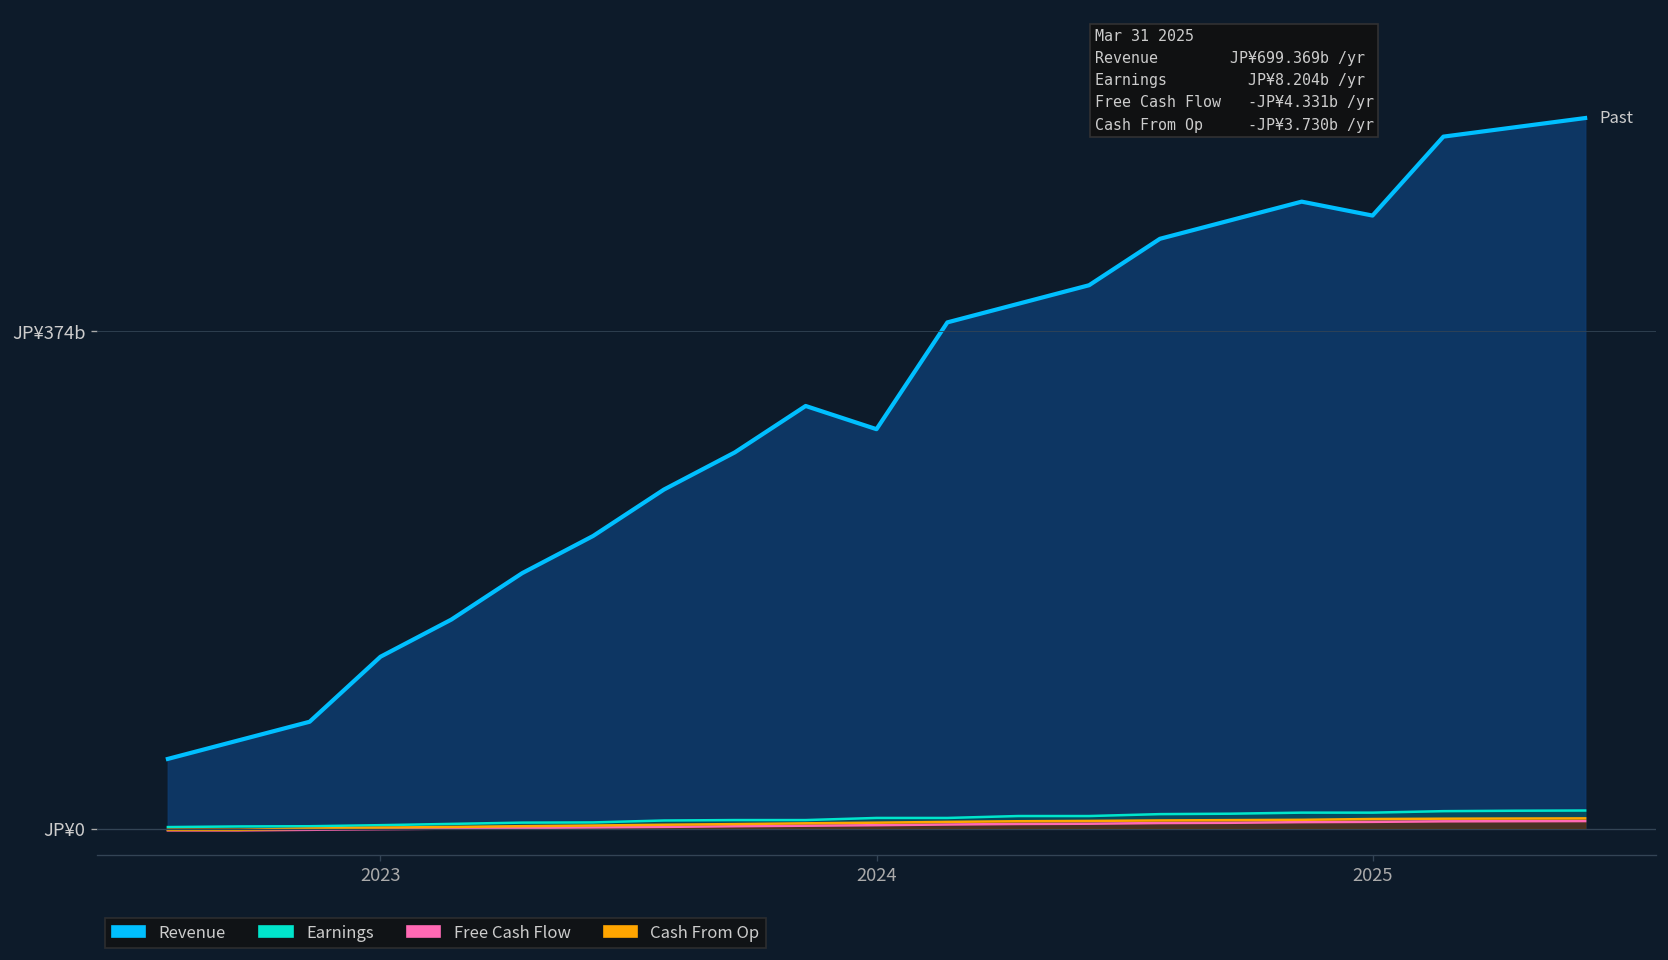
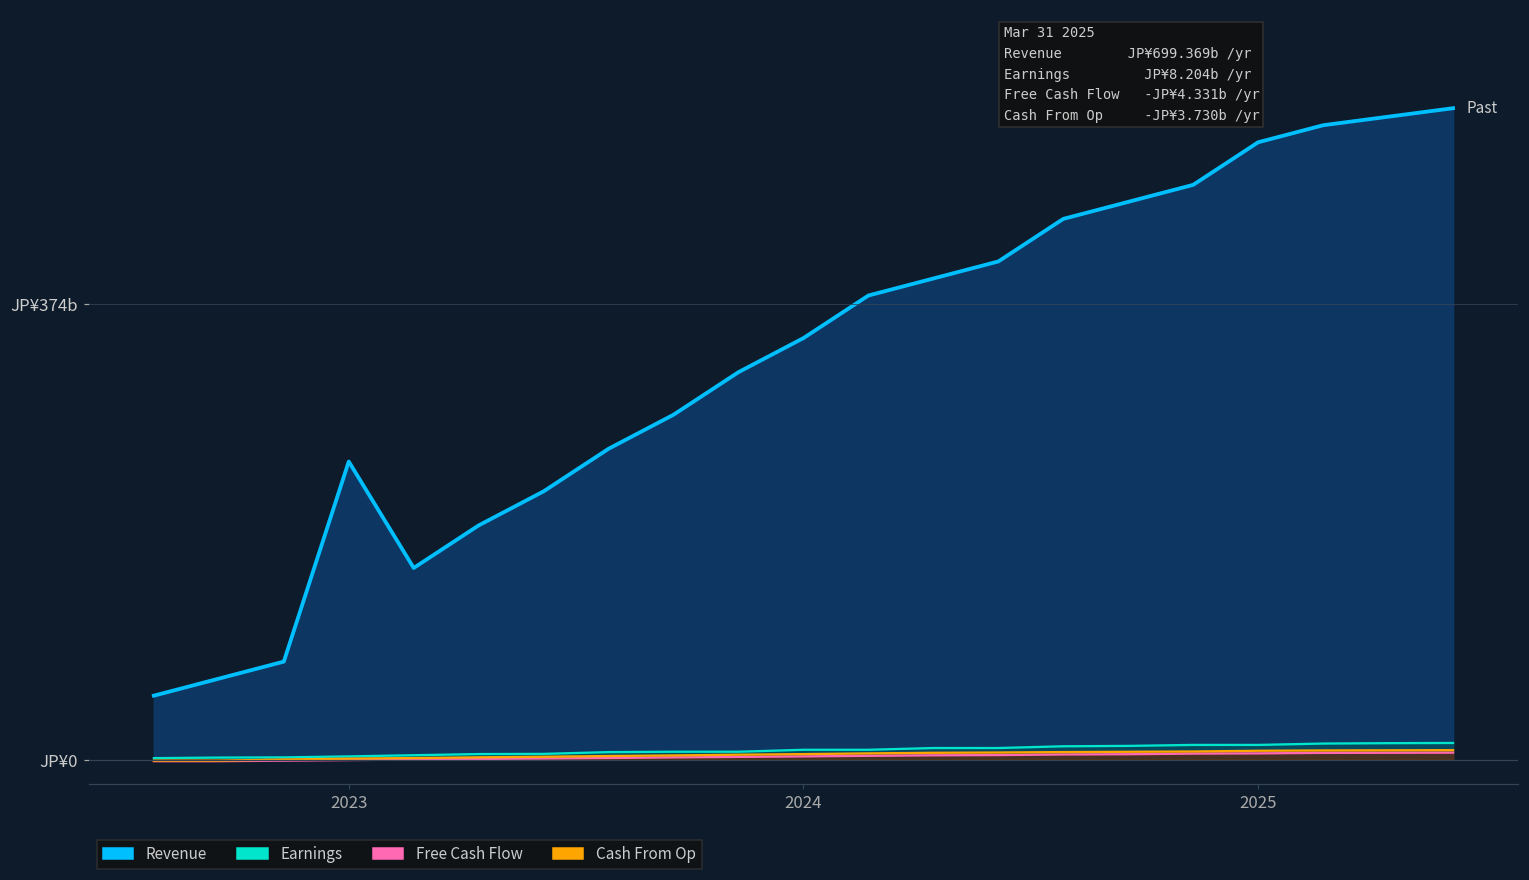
Revenue, 2023: JP¥130b -> JP¥245b
Revenue, 2024: JP¥301b -> JP¥347b
Revenue, 2025: JP¥462b -> JP¥508b
